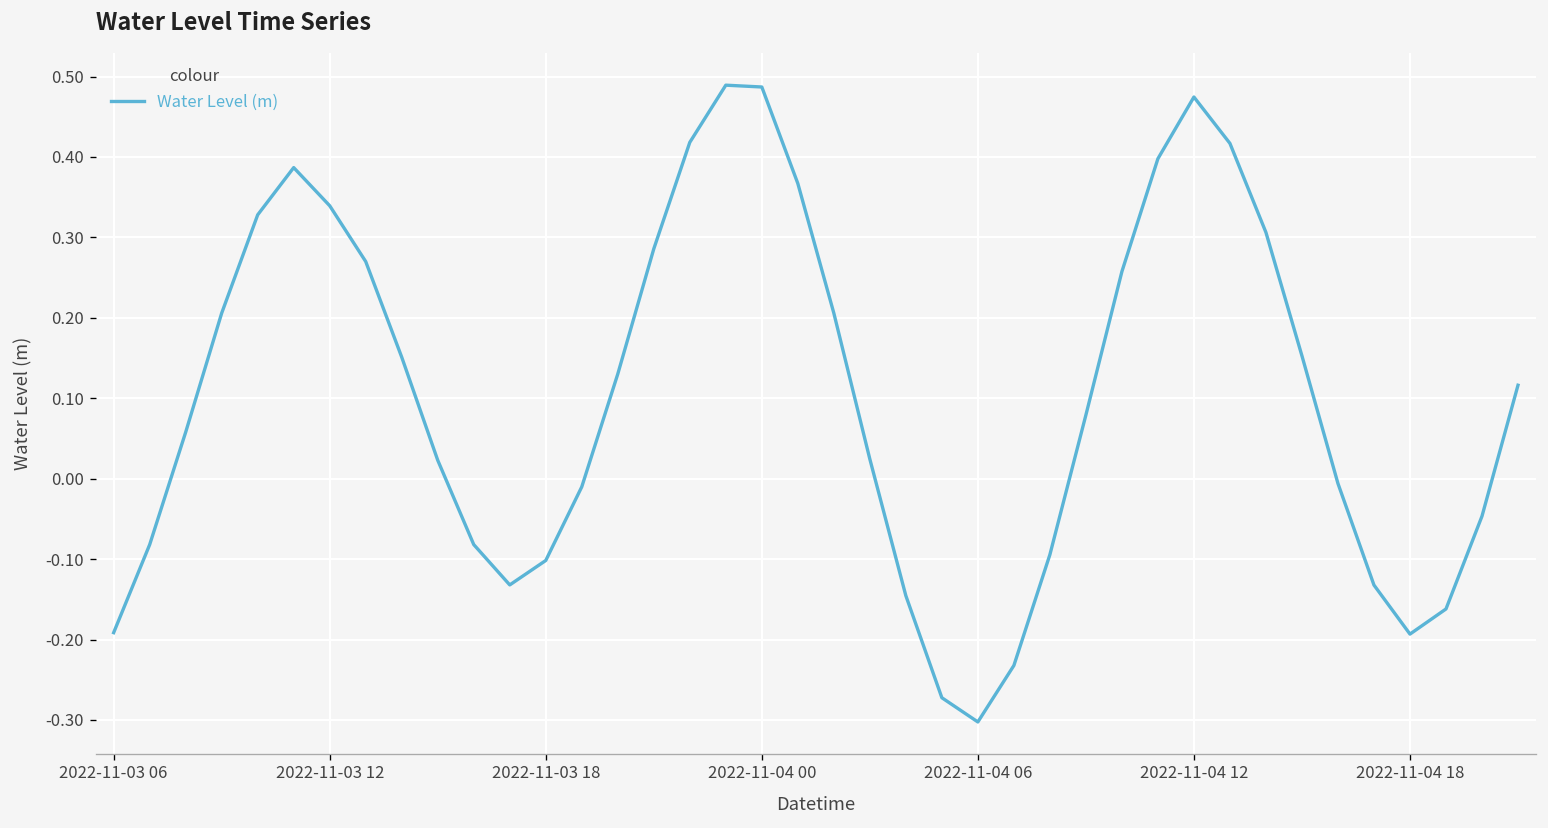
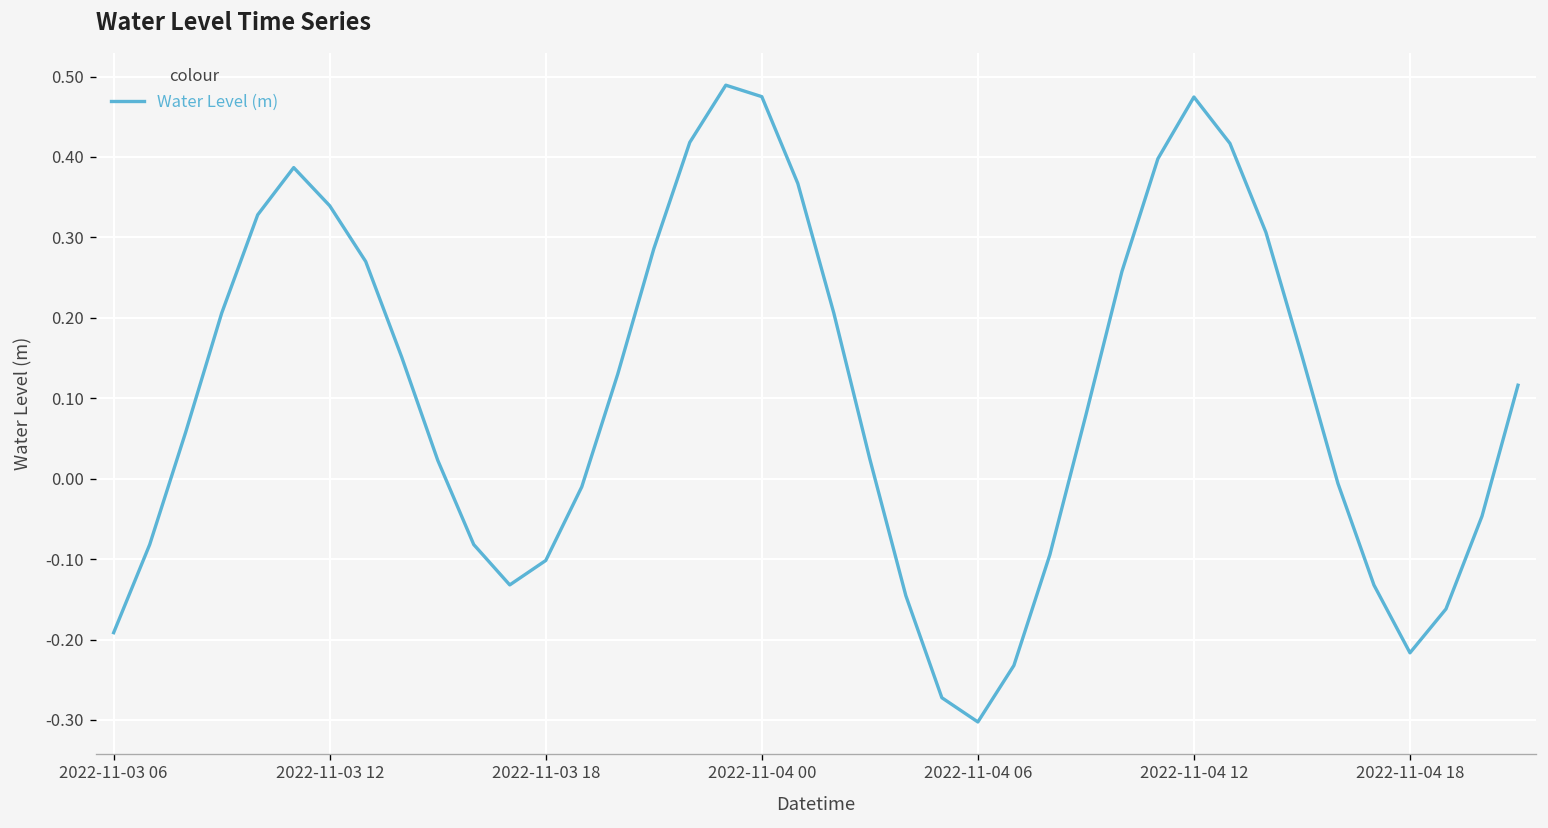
2022-11-04 00: 0.49 -> 0.47
2022-11-04 18: -0.19 -> -0.22
